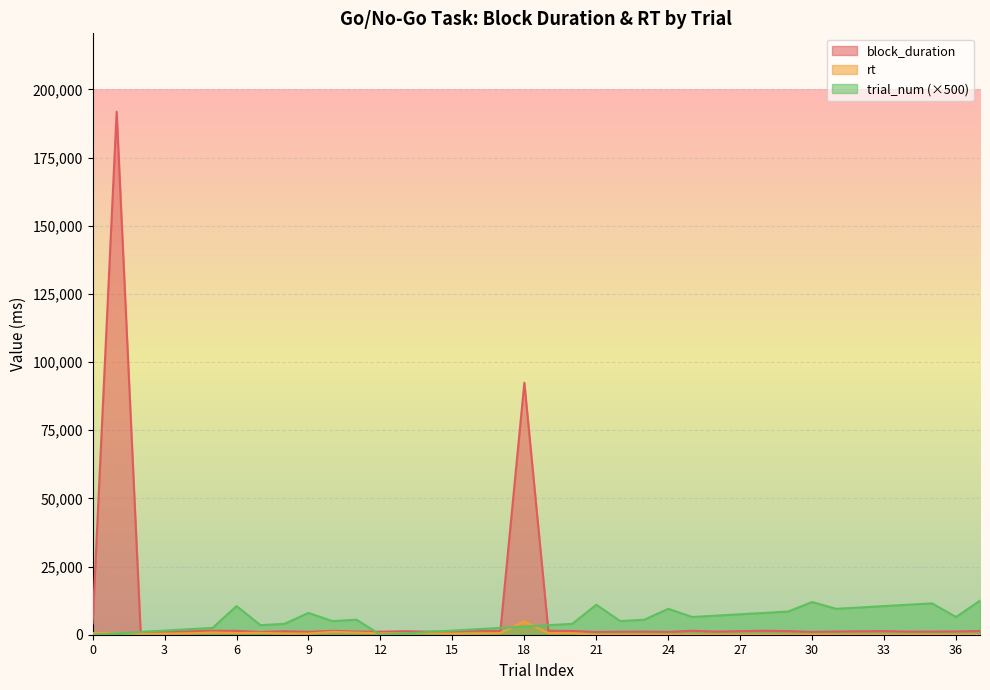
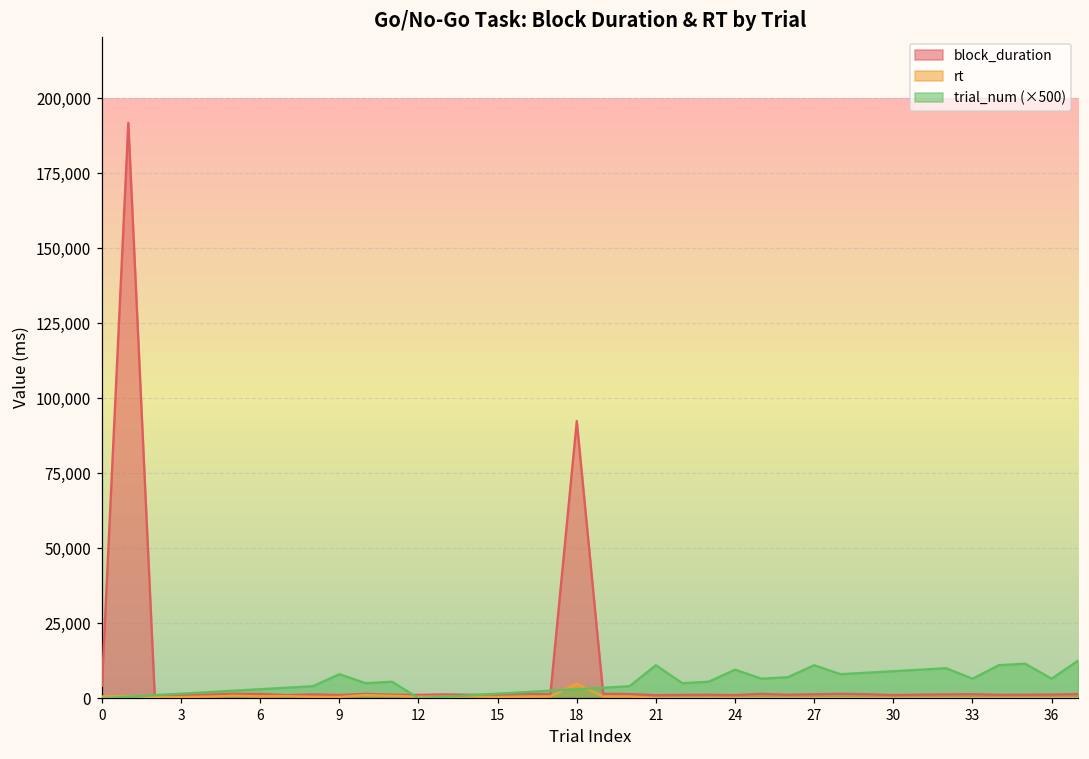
trial_num (×500), 6: 11,000 -> 3,000
trial_num (×500), 27: 8,000 -> 11,000
trial_num (×500), 30: 12,000 -> 9,000
trial_num (×500), 33: 11,000 -> 7,000
